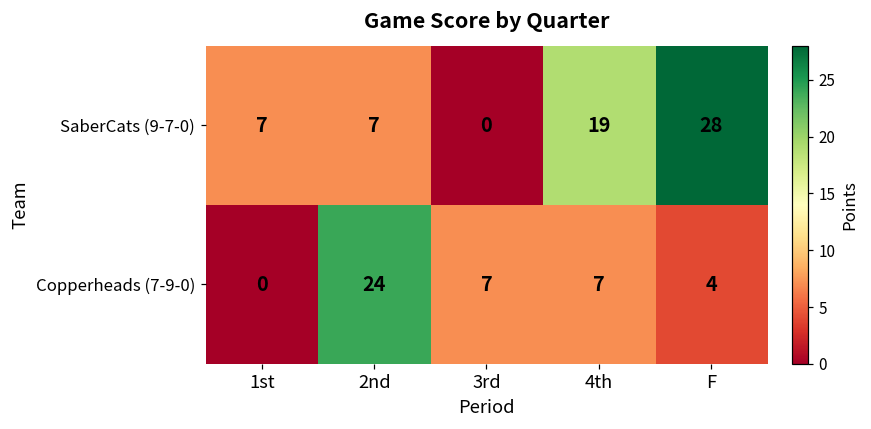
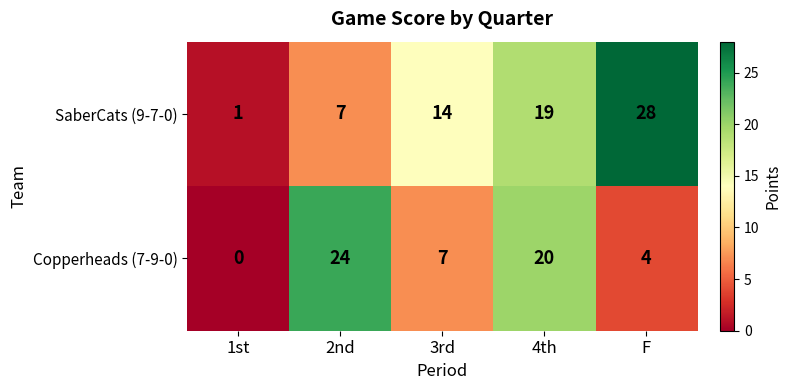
SaberCats (9-7-0), 1st: 7 -> 1
SaberCats (9-7-0), 3rd: 0 -> 14
Copperheads (7-9-0), 4th: 7 -> 20
